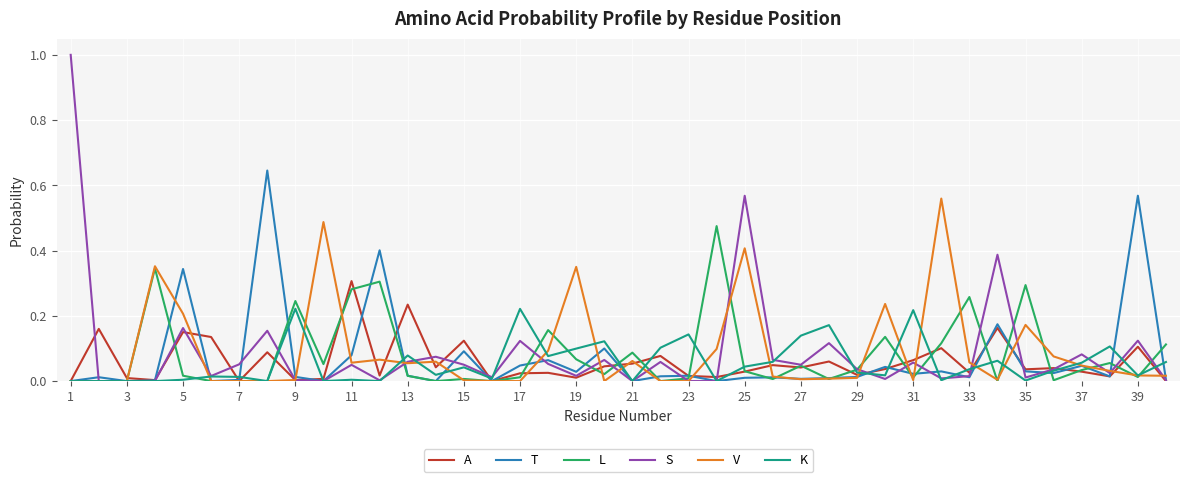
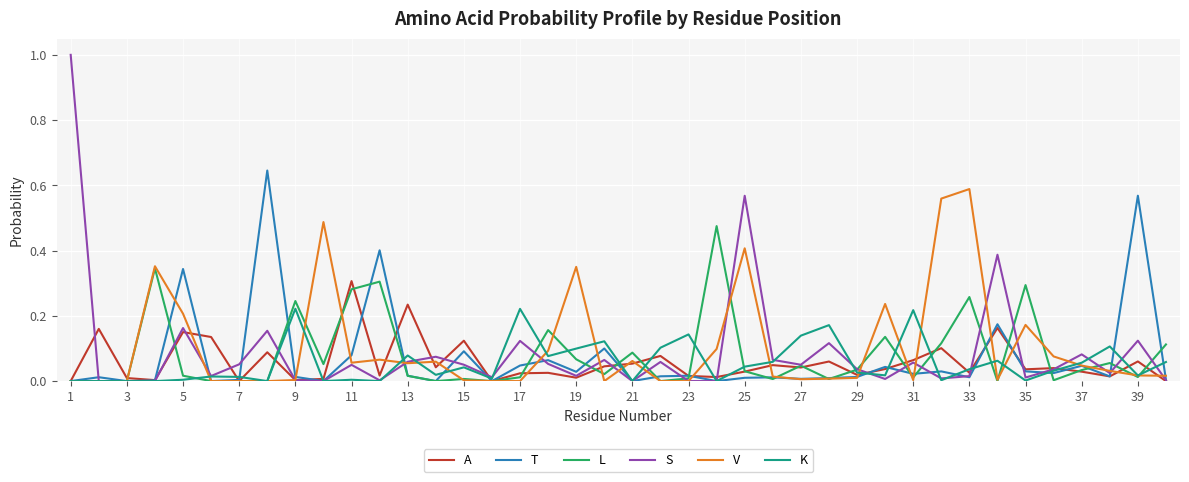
V, 33: 0.06 -> 0.59
A, 39: 0.11 -> 0.06
